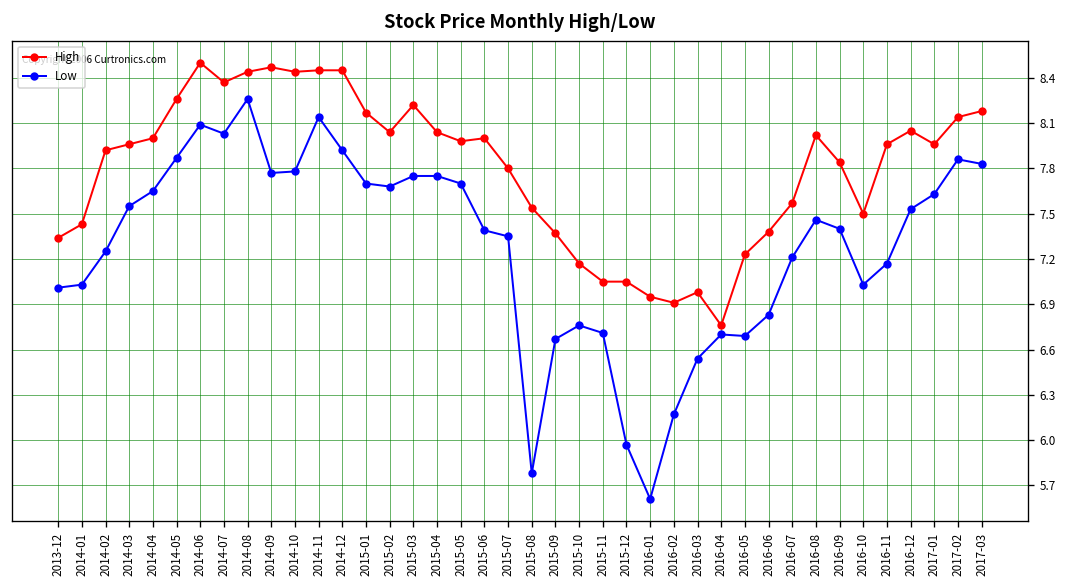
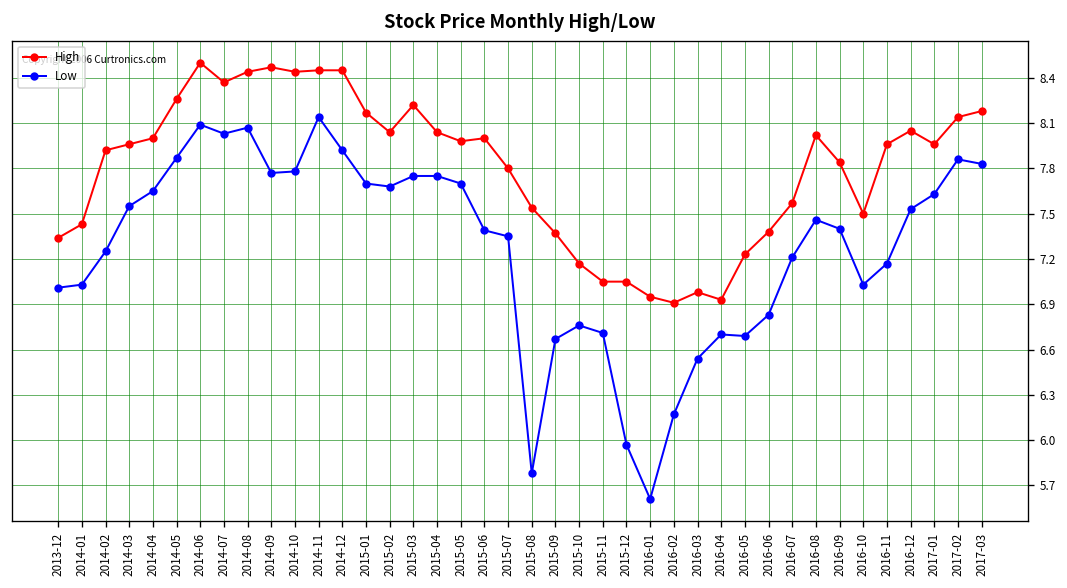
Low, 2014-08: 8.26 -> 8.07
High, 2016-04: 6.76 -> 6.93
